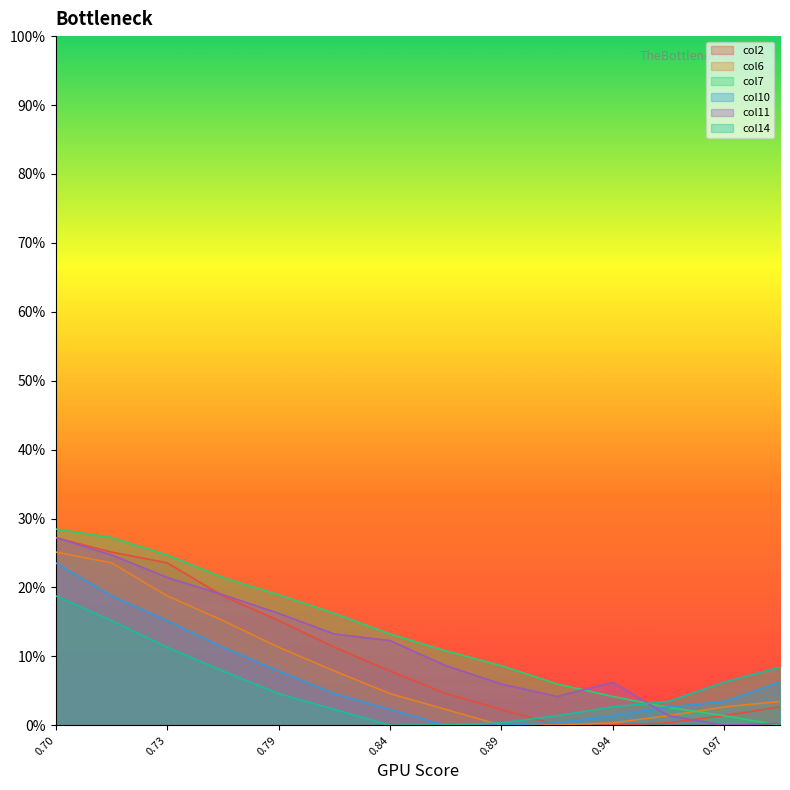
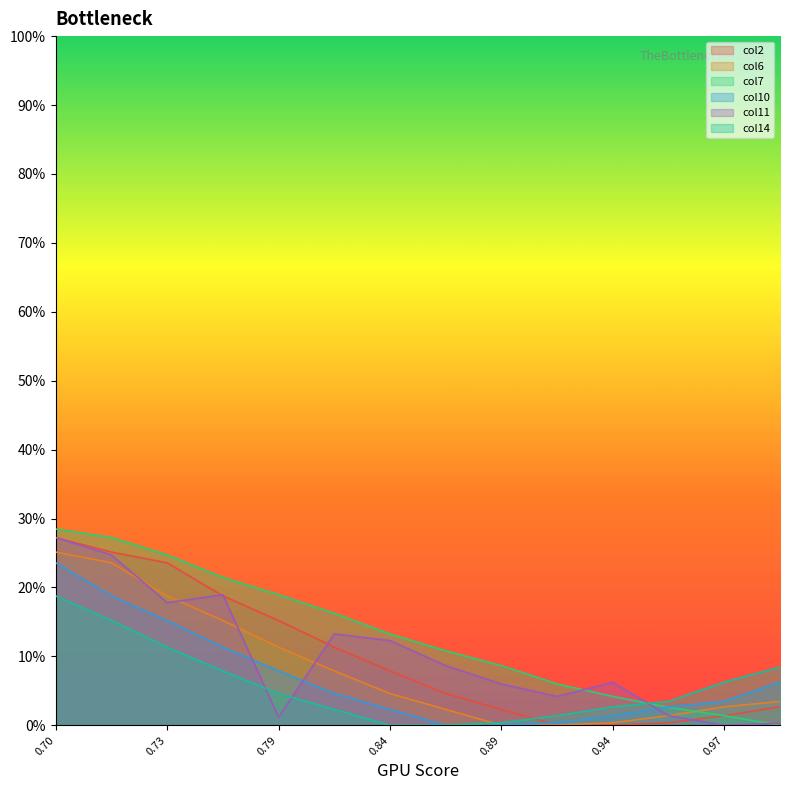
col11, 0.73: 21% -> 18%
col11, 0.79: 16% -> 1%
